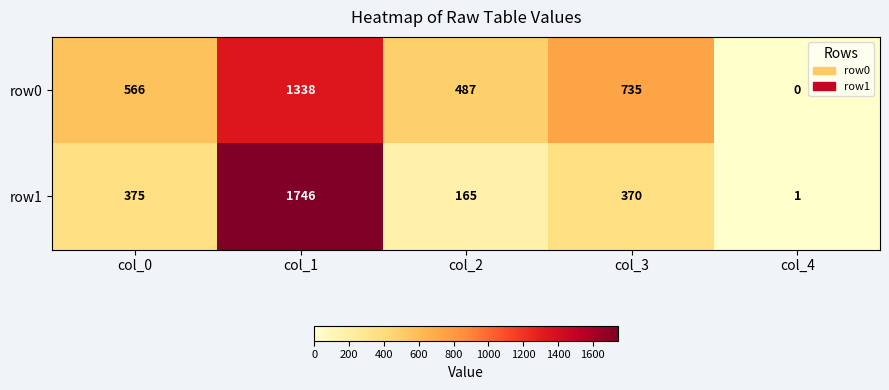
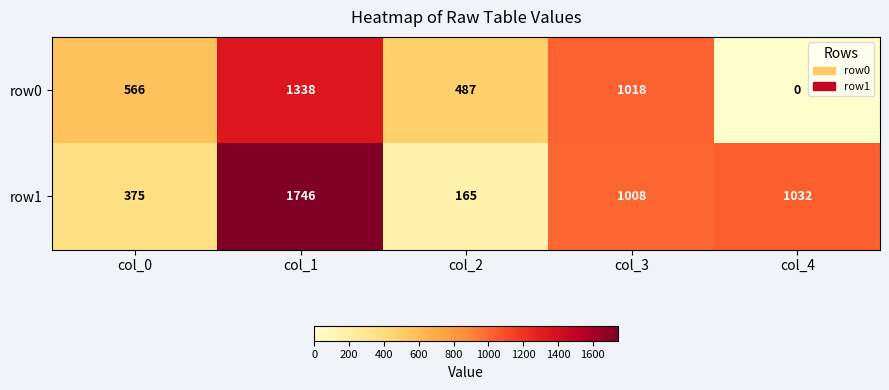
row0, col_3: 735 -> 1018
row1, col_3: 370 -> 1008
row1, col_4: 1 -> 1032
